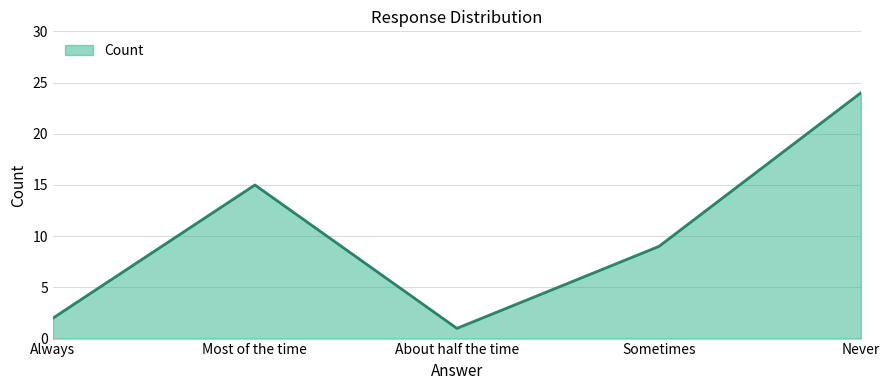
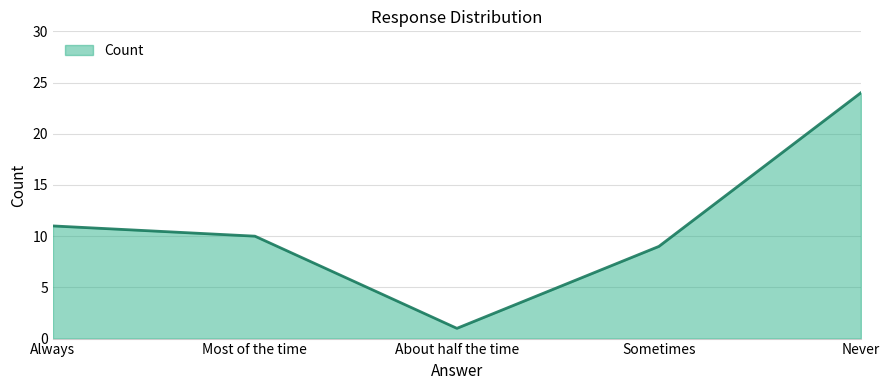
Always: 2 -> 11
Most of the time: 15 -> 10
